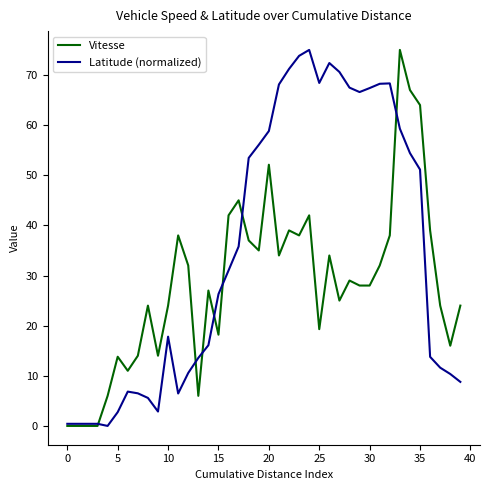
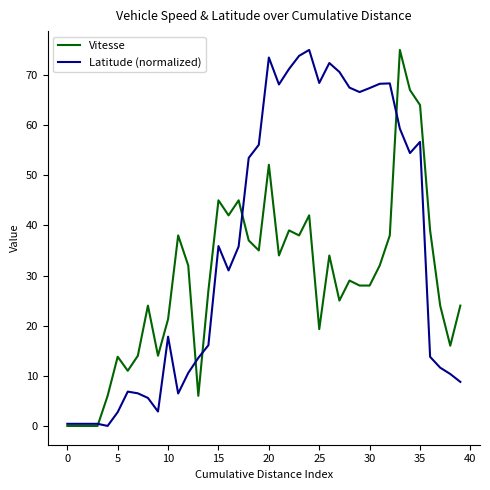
Vitesse, 10: 24 -> 21
Vitesse, 15: 18 -> 45
Latitude (normalized), 15: 26 -> 36
Latitude (normalized), 20: 59 -> 73
Latitude (normalized), 35: 51 -> 57
